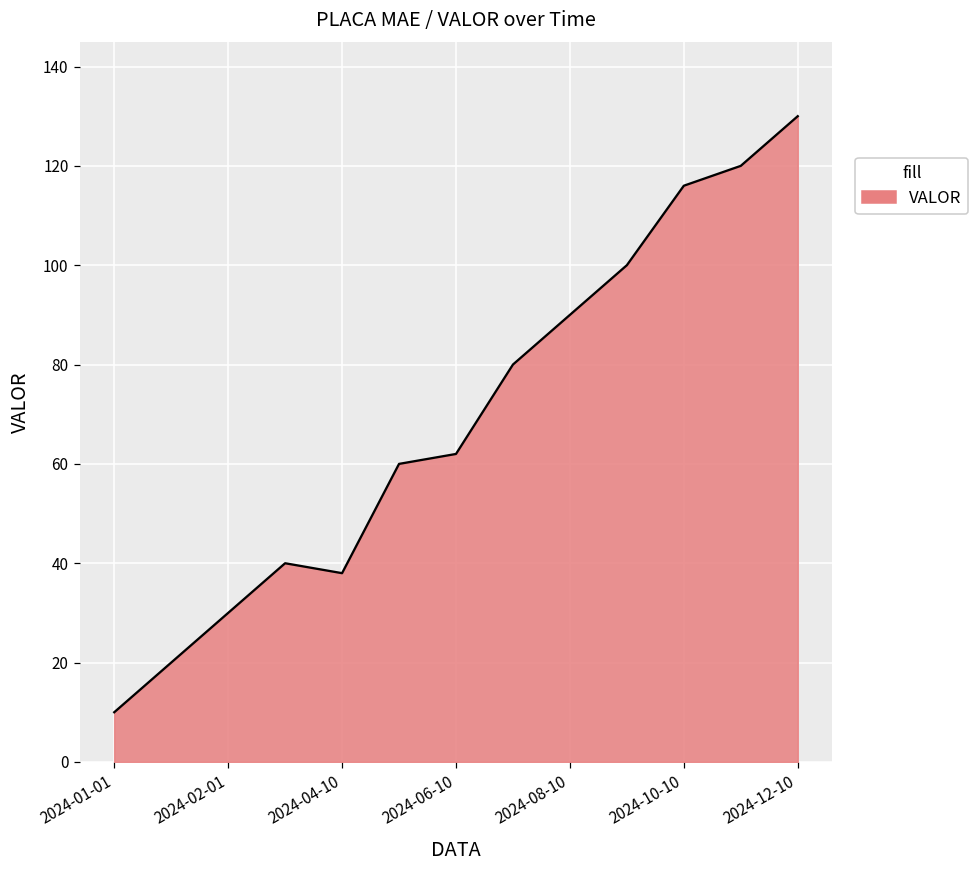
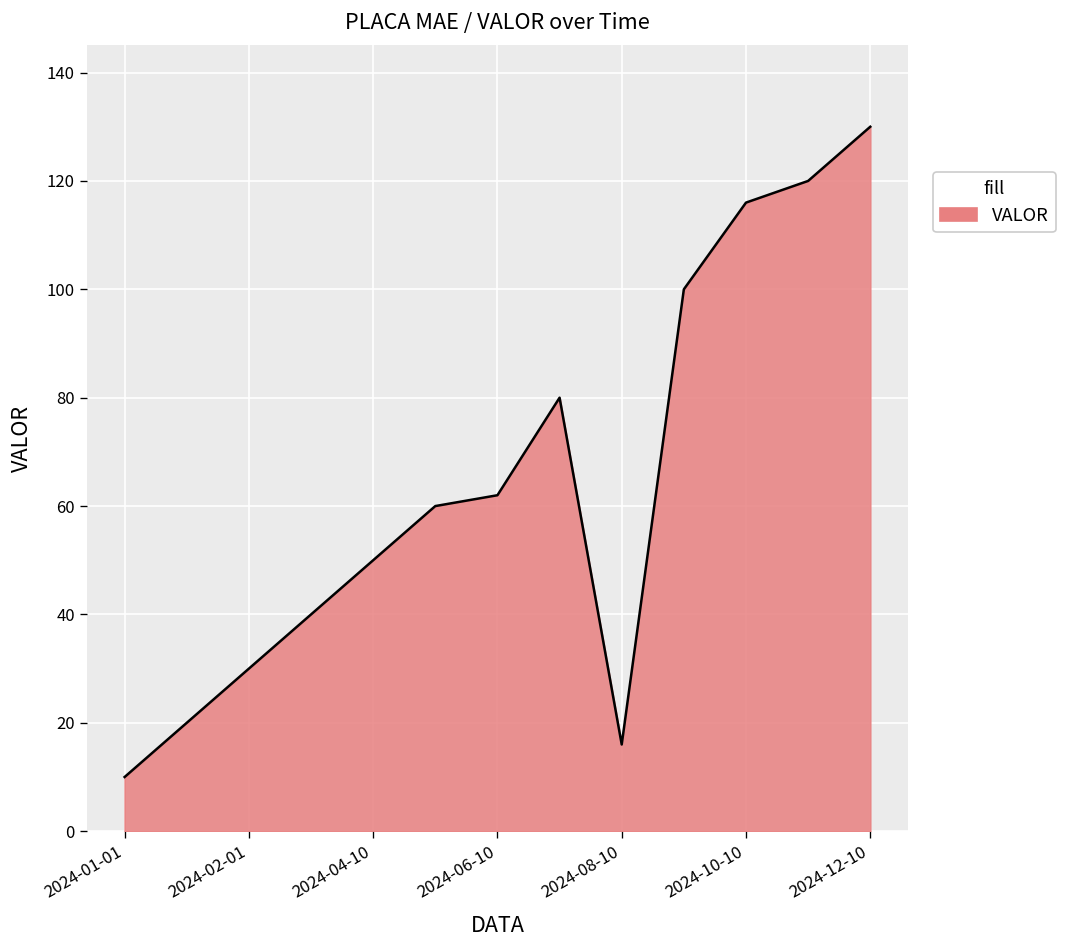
2024-04-10: 38 -> 50
2024-08-10: 90 -> 16
